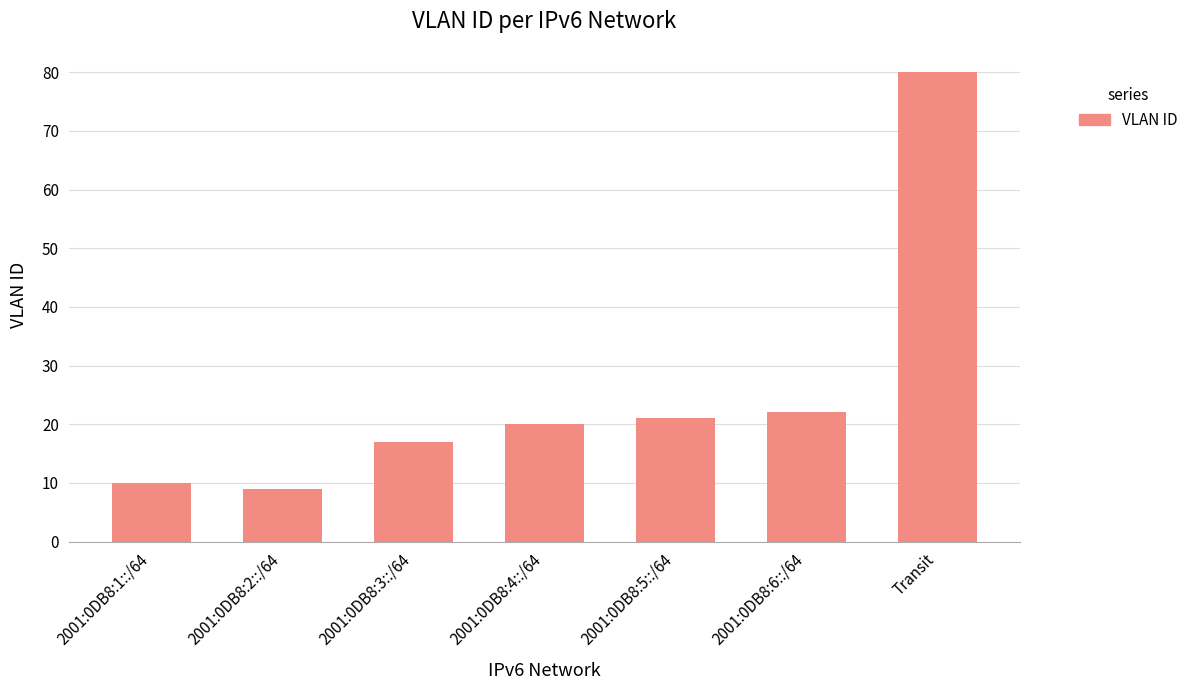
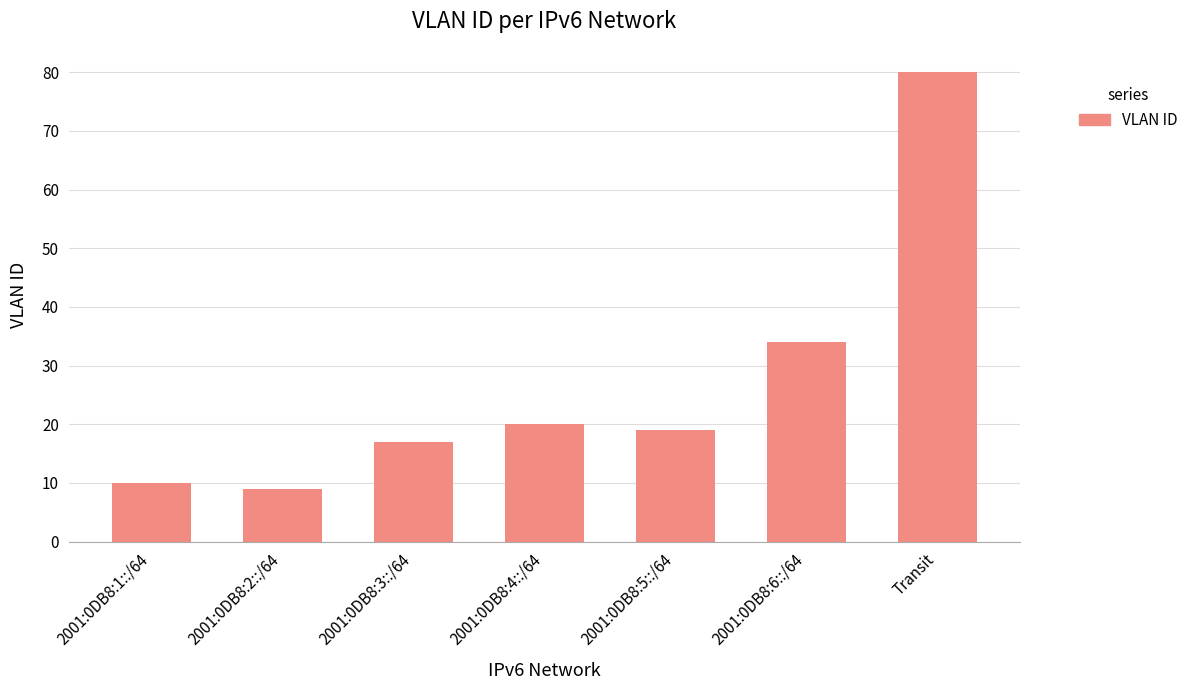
2001:0DB8:5::/64: 21 -> 19
2001:0DB8:6::/64: 22 -> 34
